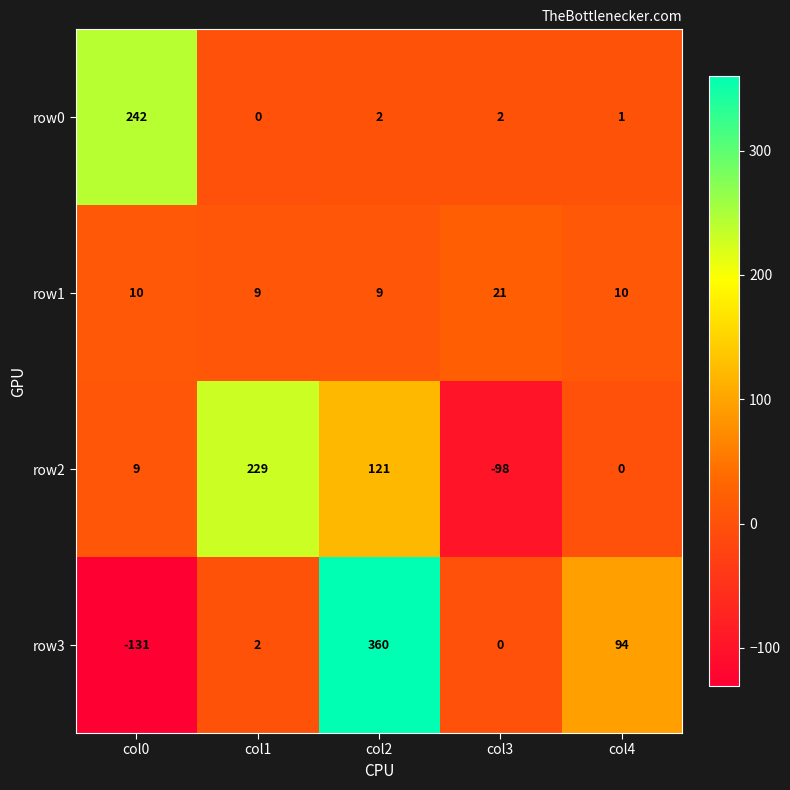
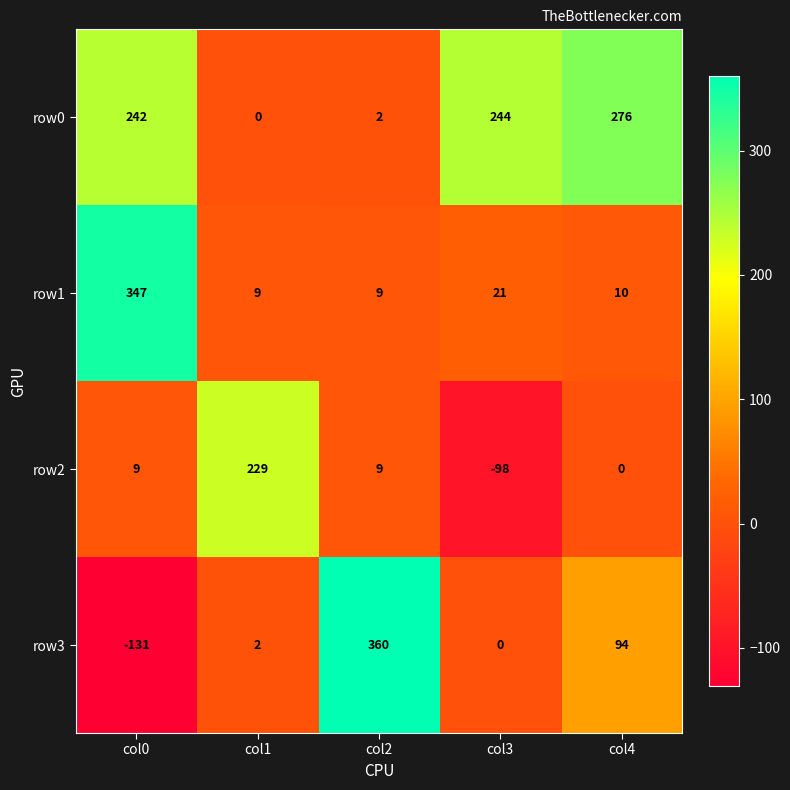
row0, col3: 2 -> 244
row0, col4: 1 -> 276
row1, col0: 10 -> 347
row2, col2: 121 -> 9
